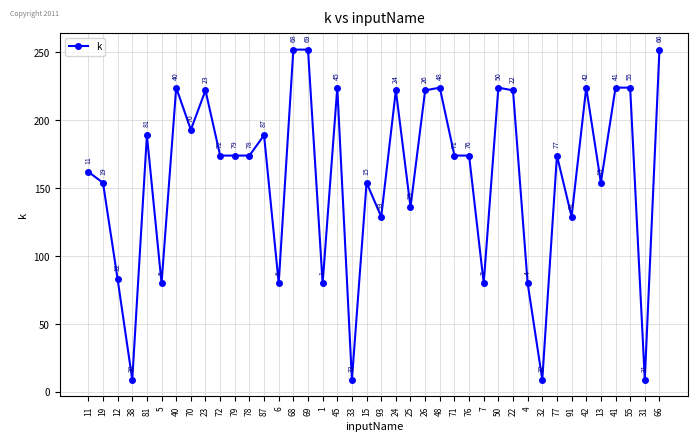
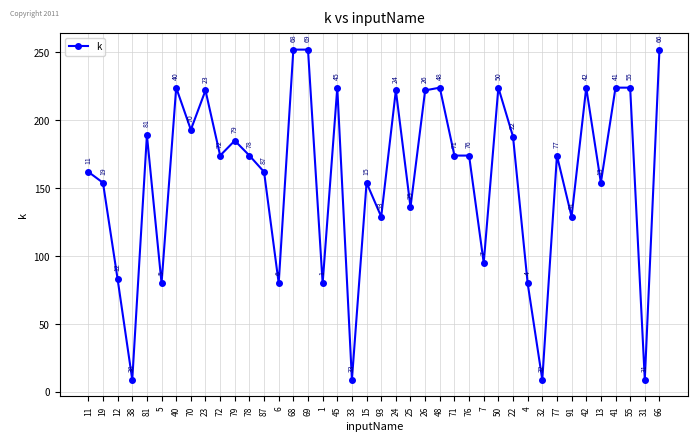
79: 174 -> 185
87: 189 -> 162
7: 80 -> 95
22: 222 -> 188
